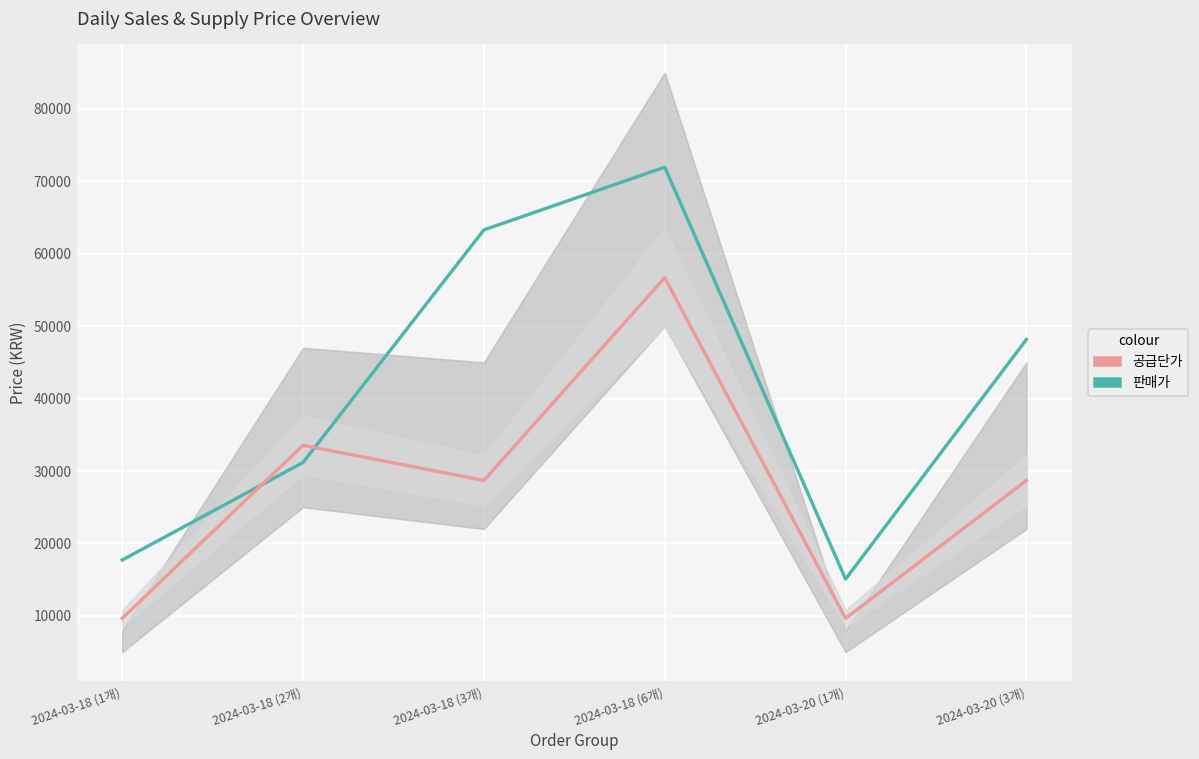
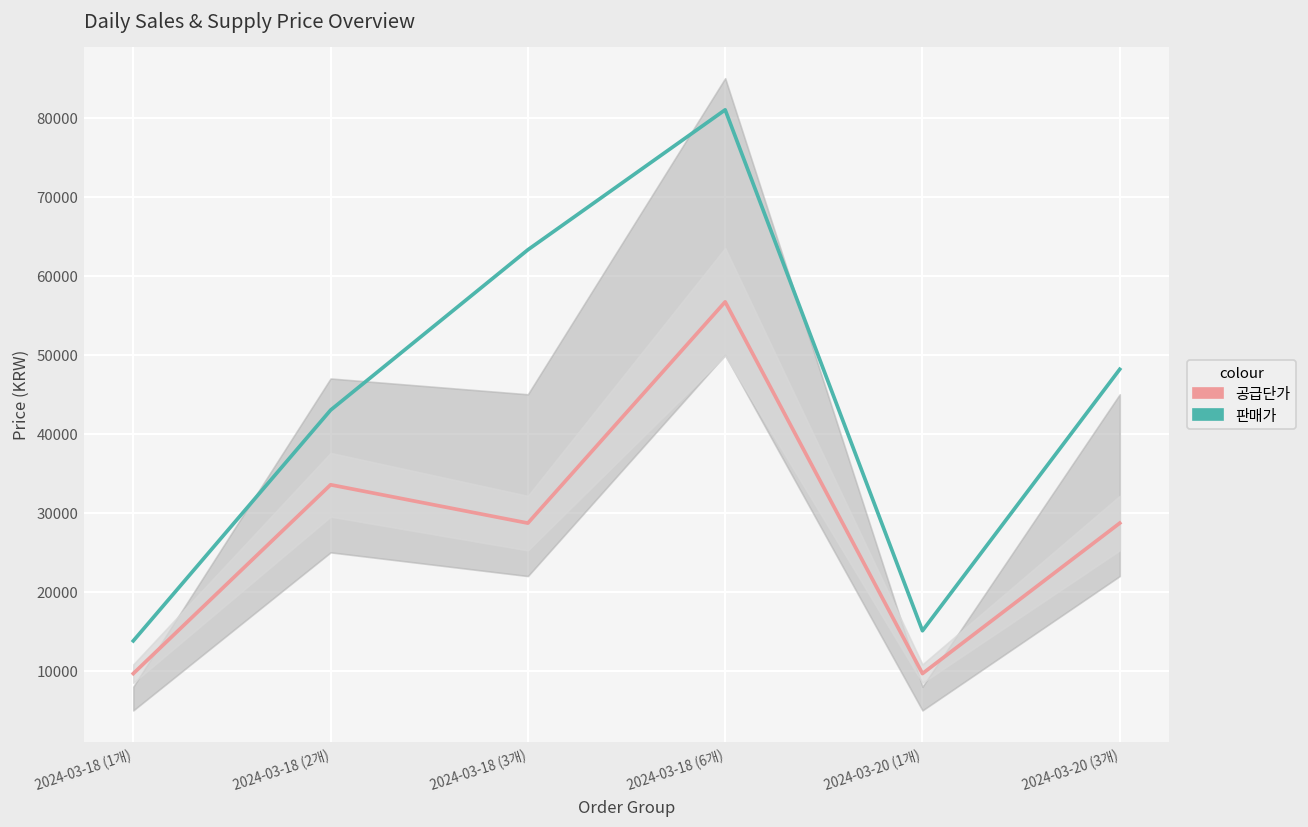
판매가, 2024-03-18 (1개): 18000 -> 14000
판매가, 2024-03-18 (2개): 31000 -> 43000
판매가, 2024-03-18 (6개): 72000 -> 81000
